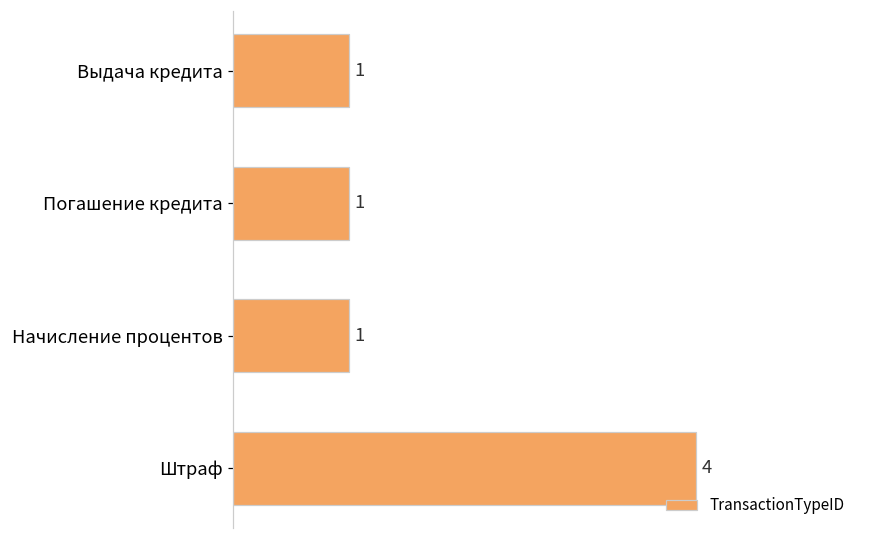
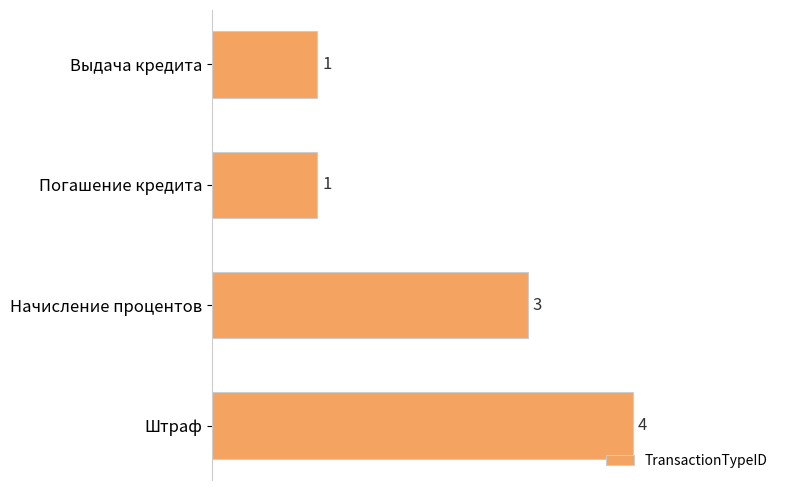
Начисление процентов: 1 -> 3
